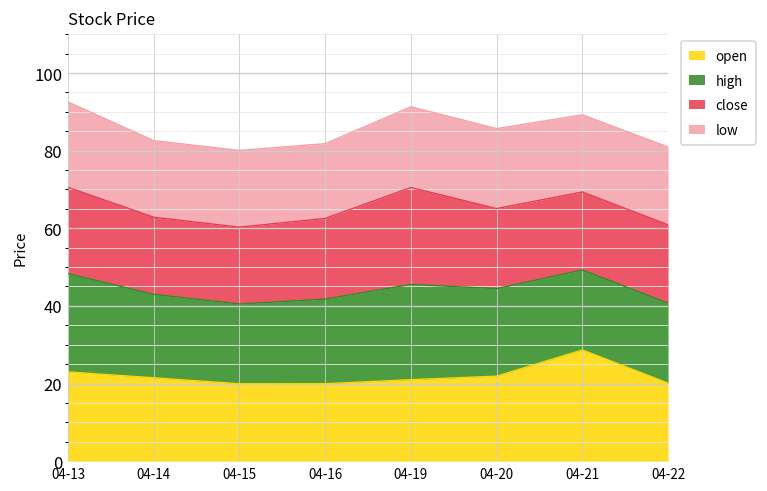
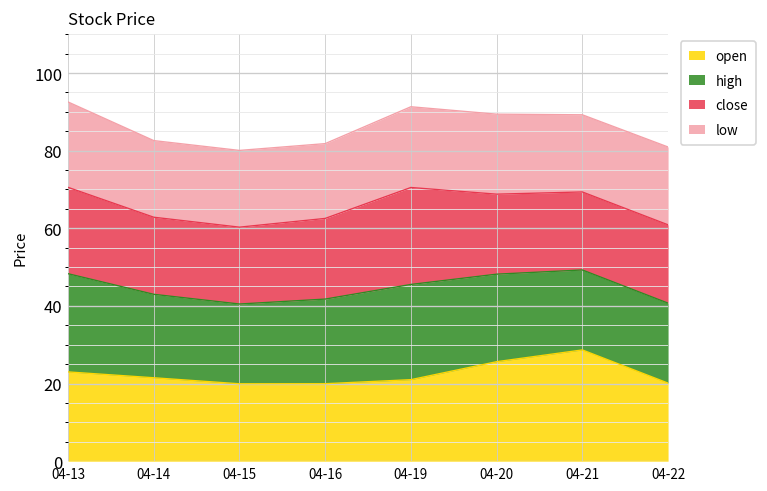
open, 04-20: 22 -> 26
